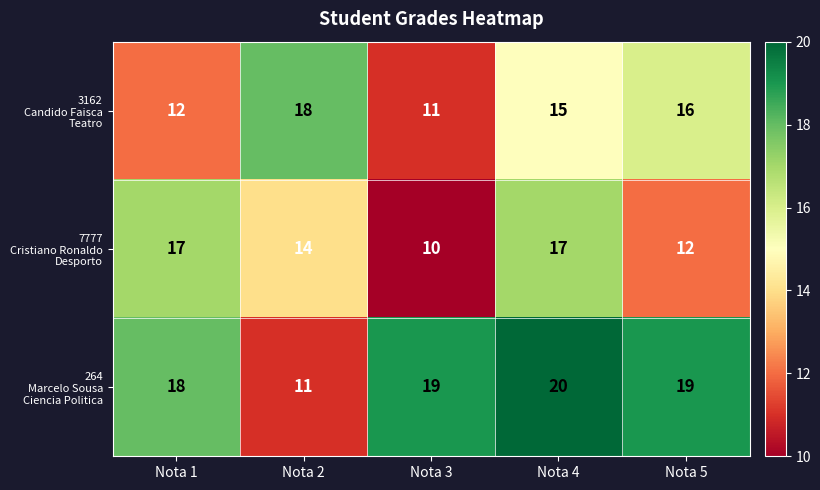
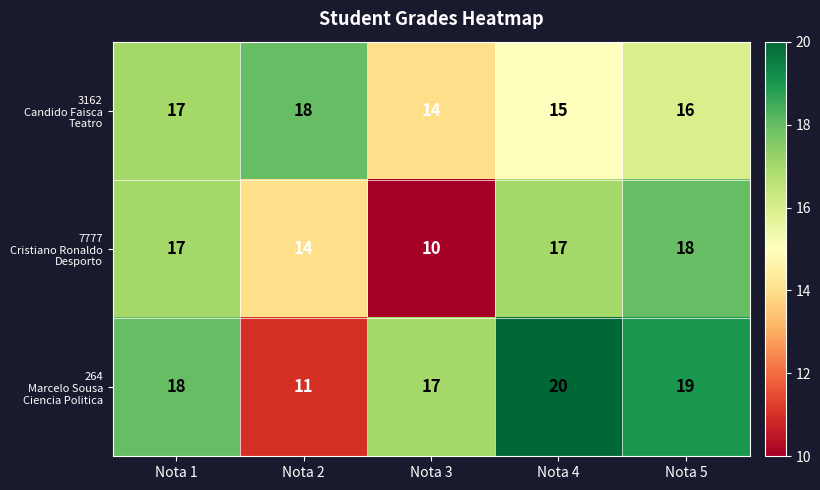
3162 Candido Faisca Teatro, Nota 1: 12 -> 17
3162 Candido Faisca Teatro, Nota 3: 11 -> 14
7777 Cristiano Ronaldo Desporto, Nota 5: 12 -> 18
264 Marcelo Sousa Ciencia Politica, Nota 3: 19 -> 17
